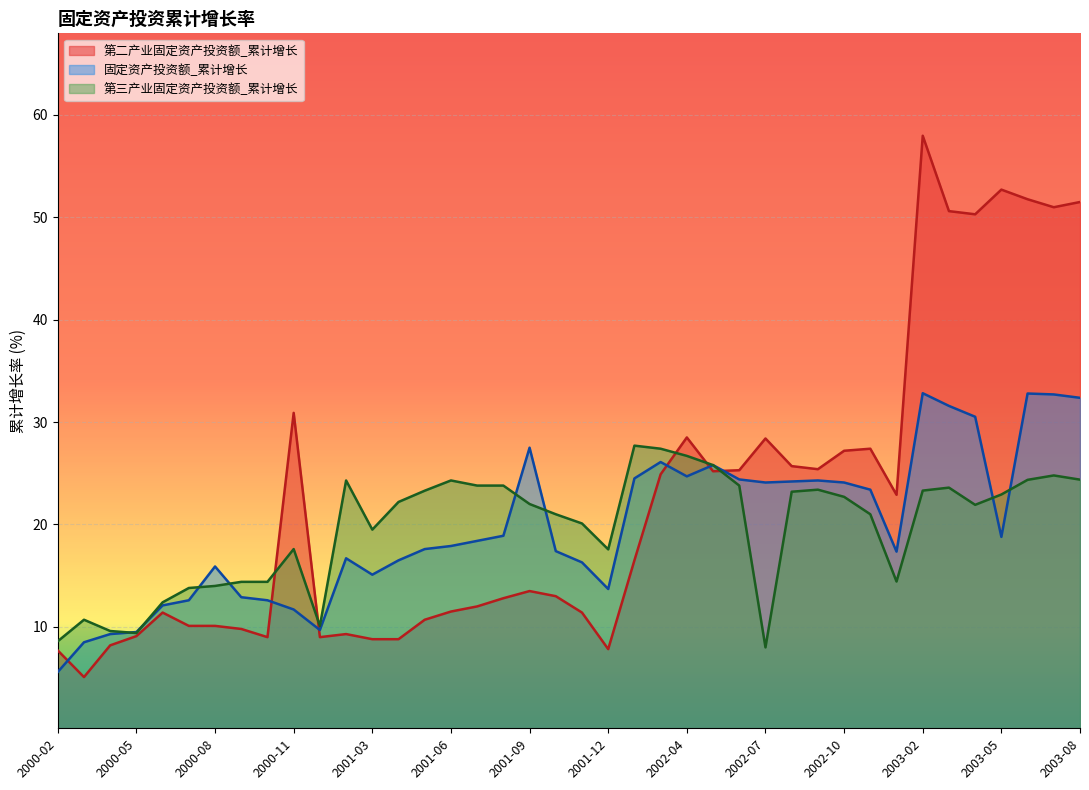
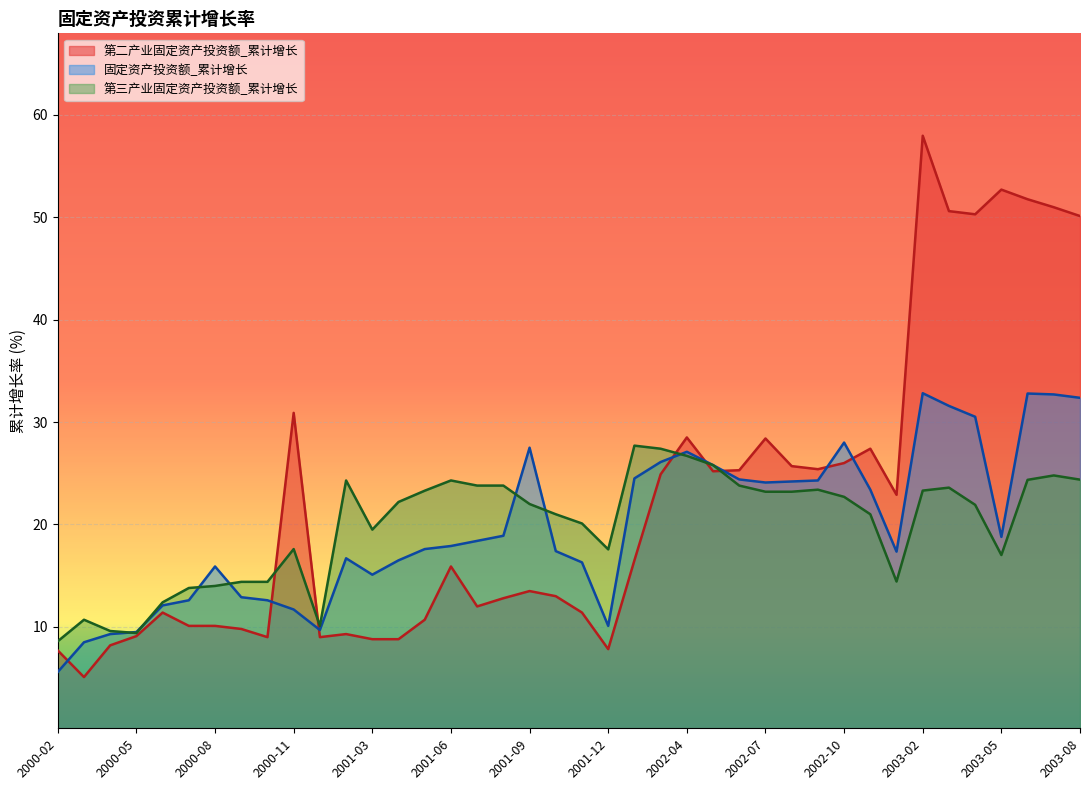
第二产业固定资产投资额_累计增长, 2001-06: 11.5 -> 15.9
固定资产投资额_累计增长, 2001-12: 13.7 -> 10.1
固定资产投资额_累计增长, 2002-04: 24.7 -> 27.1
第三产业固定资产投资额_累计增长, 2002-07: 8.0 -> 23.2
第二产业固定资产投资额_累计增长, 2002-10: 27.2 -> 26.0
固定资产投资额_累计增长, 2002-10: 24.1 -> 28.0
第三产业固定资产投资额_累计增长, 2003-05: 22.9 -> 17.0
第二产业固定资产投资额_累计增长, 2003-08: 51.5 -> 50.1
